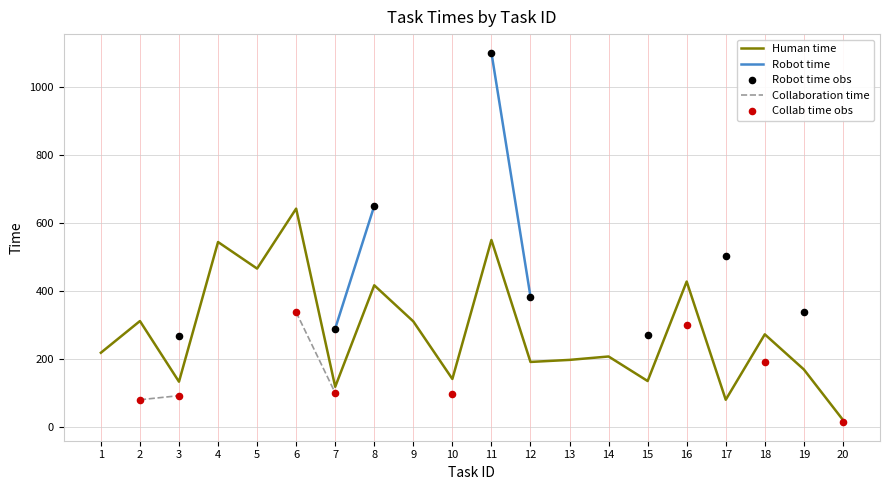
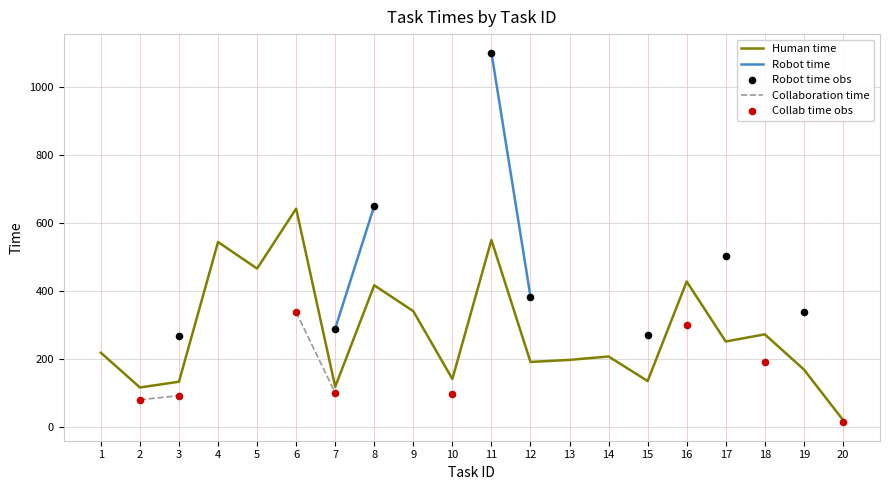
Human time, 2: 310 -> 120
Human time, 9: 310 -> 340
Human time, 17: 80 -> 250
